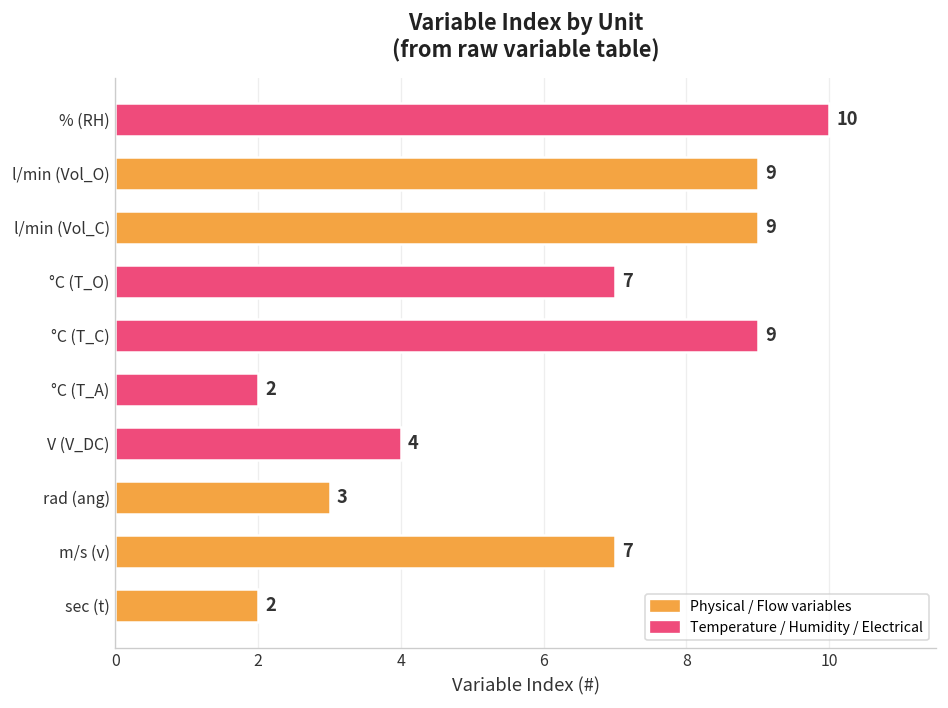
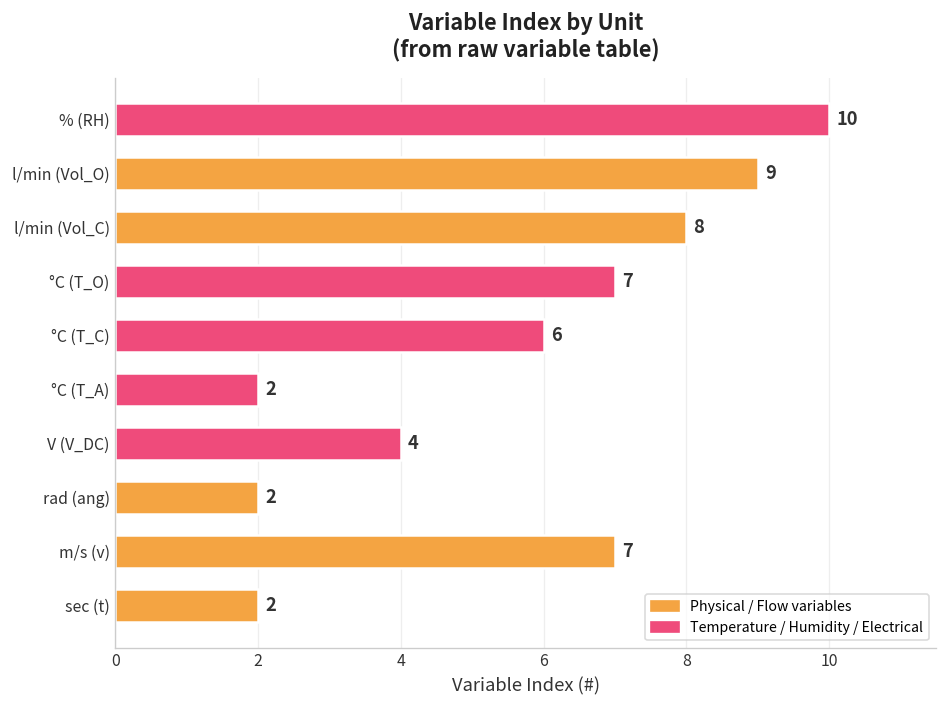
l/min (Vol_C): 9 -> 8
°C (T_C): 9 -> 6
rad (ang): 3 -> 2
